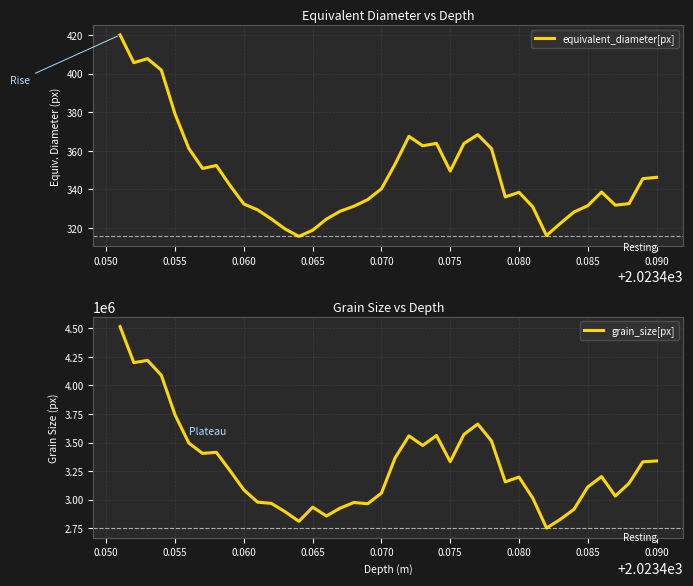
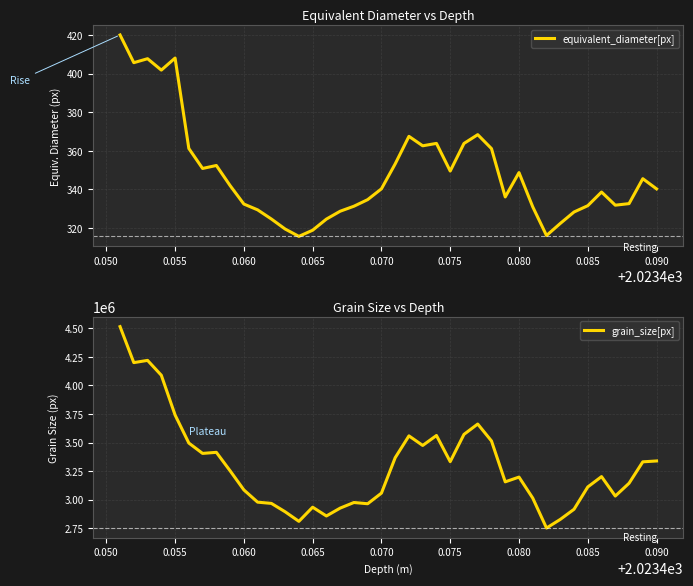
Equivalent Diameter vs Depth, 0.055: 379 -> 408
Equivalent Diameter vs Depth, 0.080: 339 -> 349
Equivalent Diameter vs Depth, 0.090: 346 -> 340
